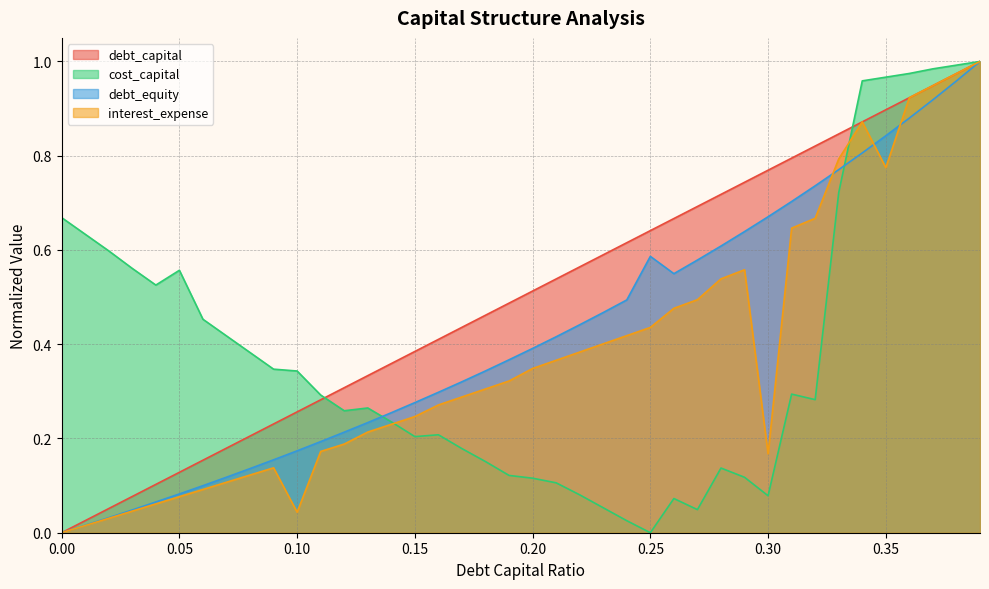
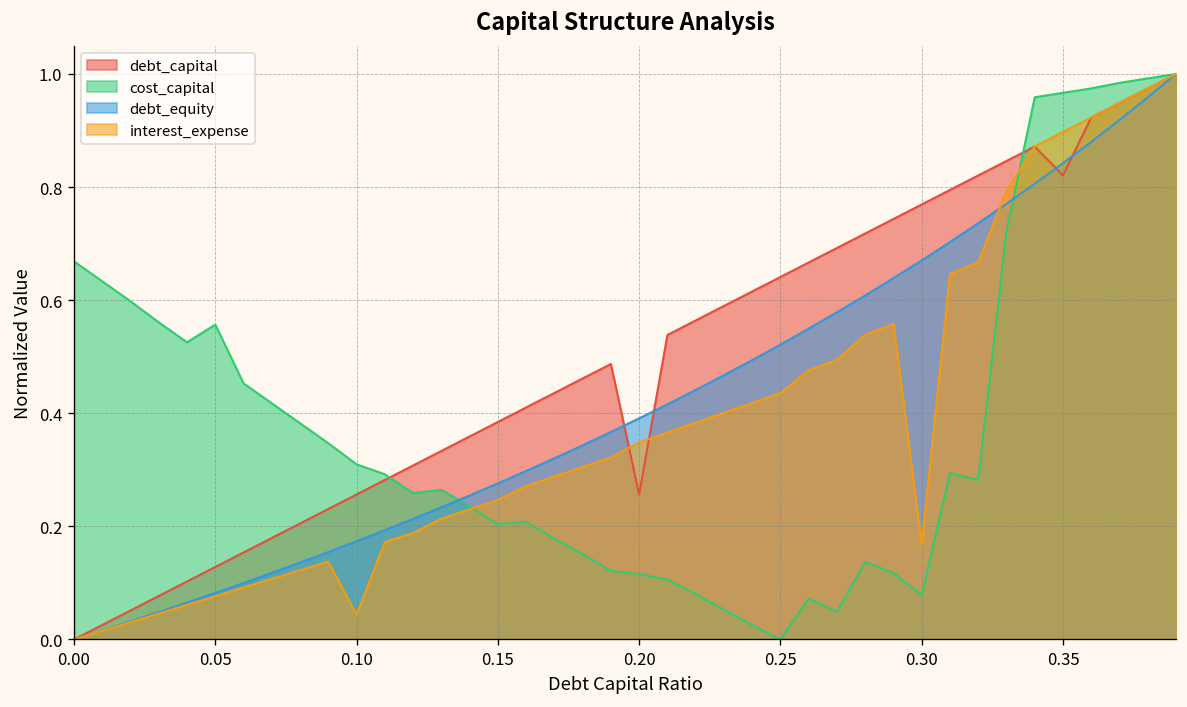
cost_capital, 0.10: 0.34 -> 0.31
debt_capital, 0.20: 0.51 -> 0.26
debt_equity, 0.25: 0.59 -> 0.52
debt_capital, 0.35: 0.90 -> 0.82
interest_expense, 0.35: 0.77 -> 0.90
